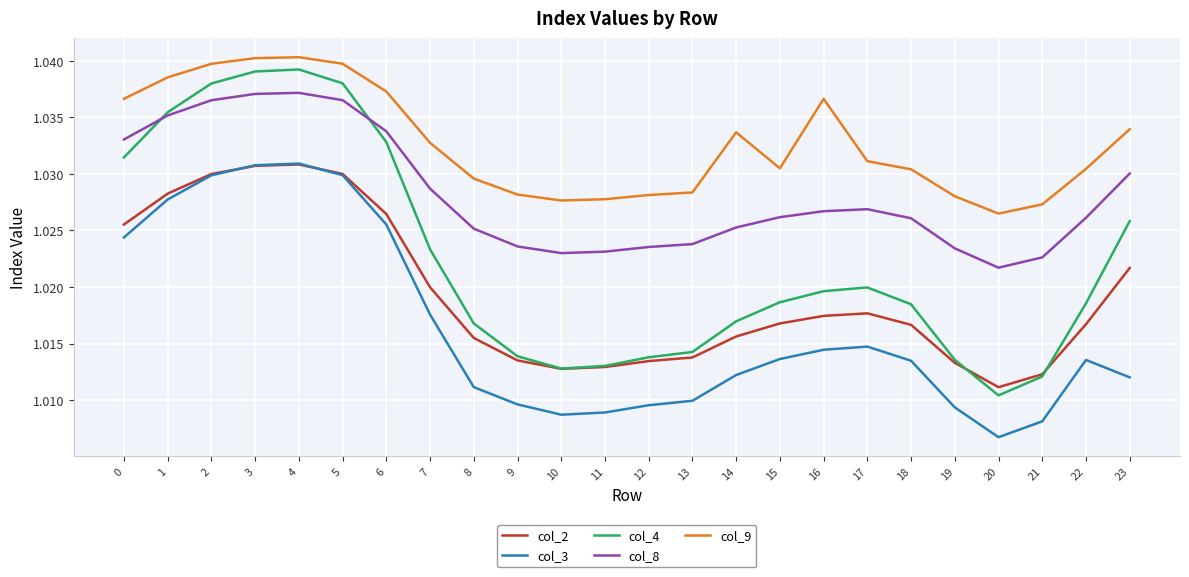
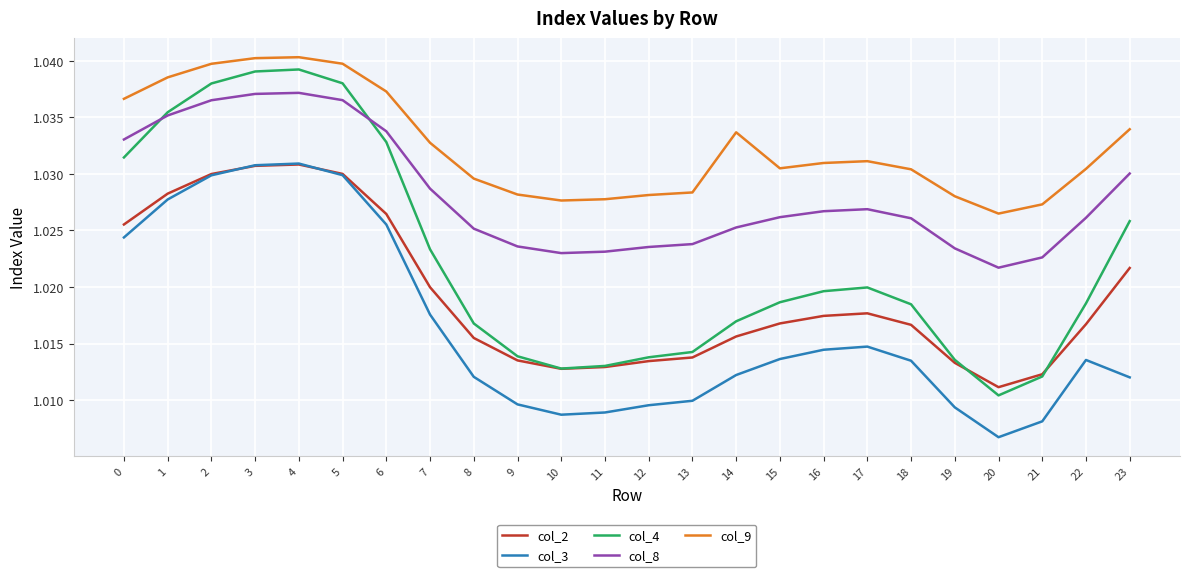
col_3, 8: 1.0111 -> 1.0121
col_9, 16: 1.0366 -> 1.0310
